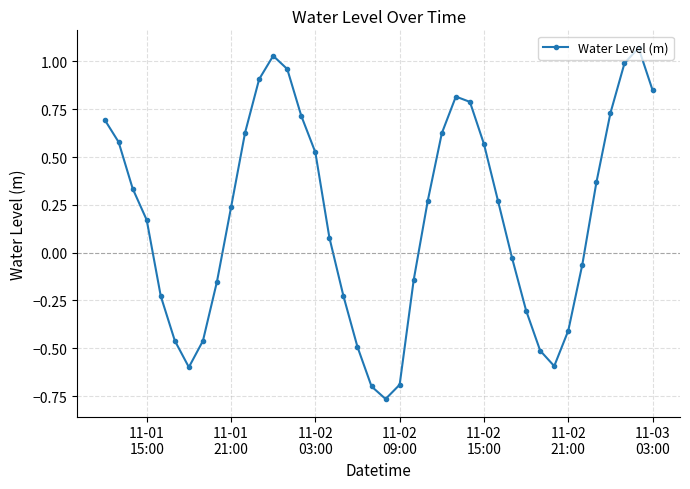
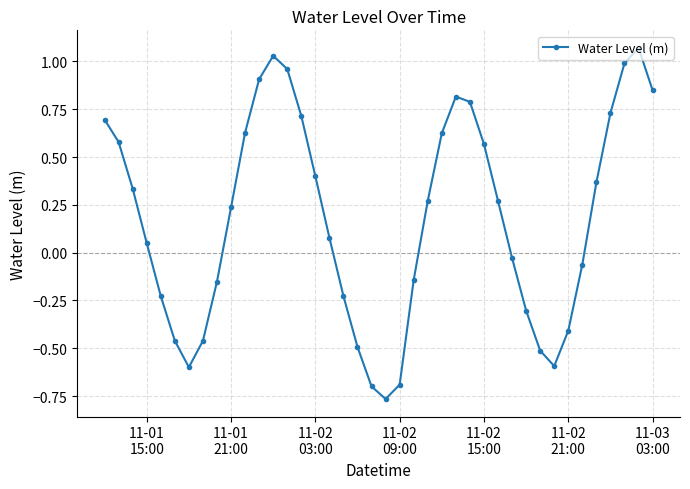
11-01 15:00: 0.17 -> 0.05
11-02 03:00: 0.52 -> 0.40
